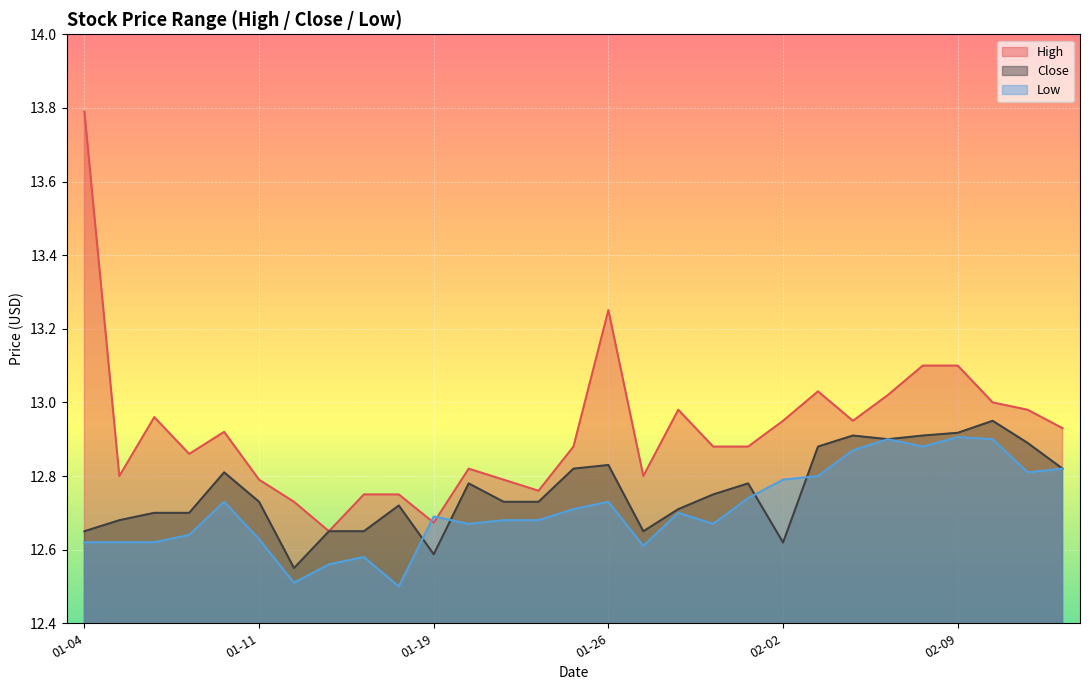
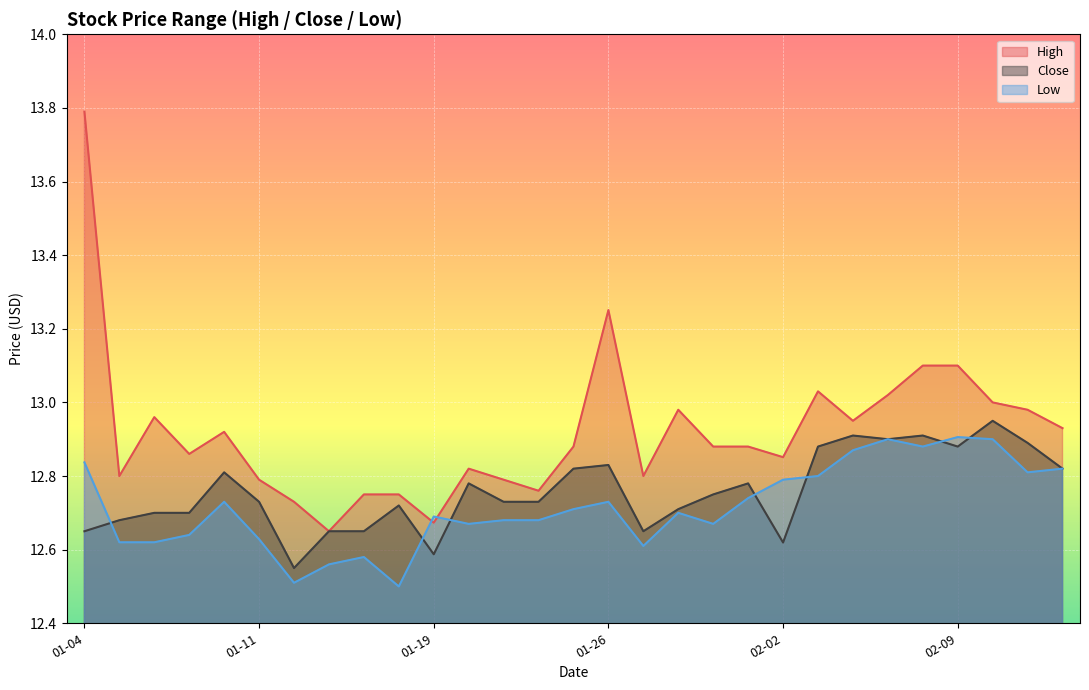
Low, 01-04: 12.62 -> 12.84
High, 02-02: 12.95 -> 12.85
Close, 02-09: 12.92 -> 12.88
